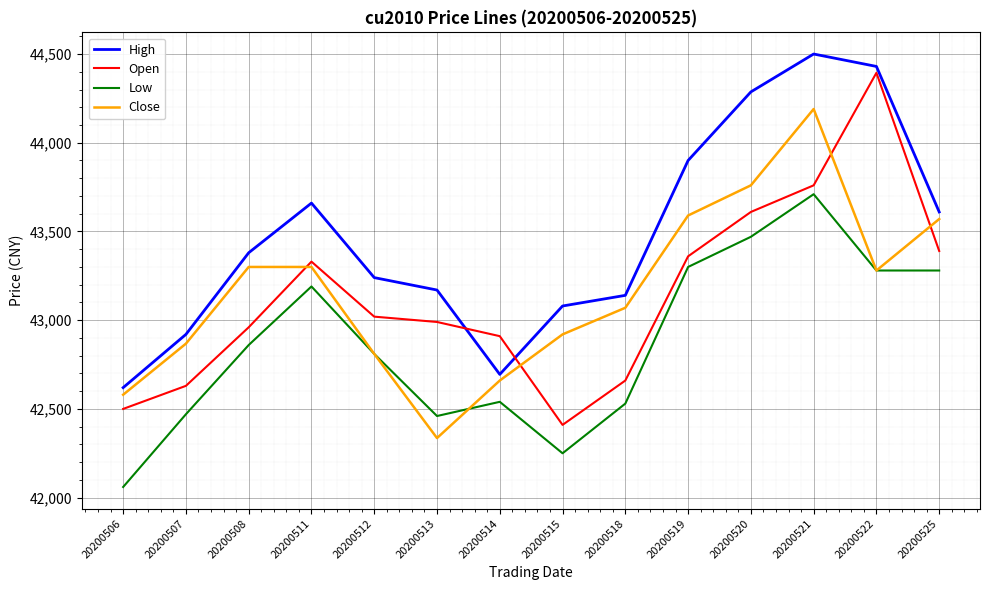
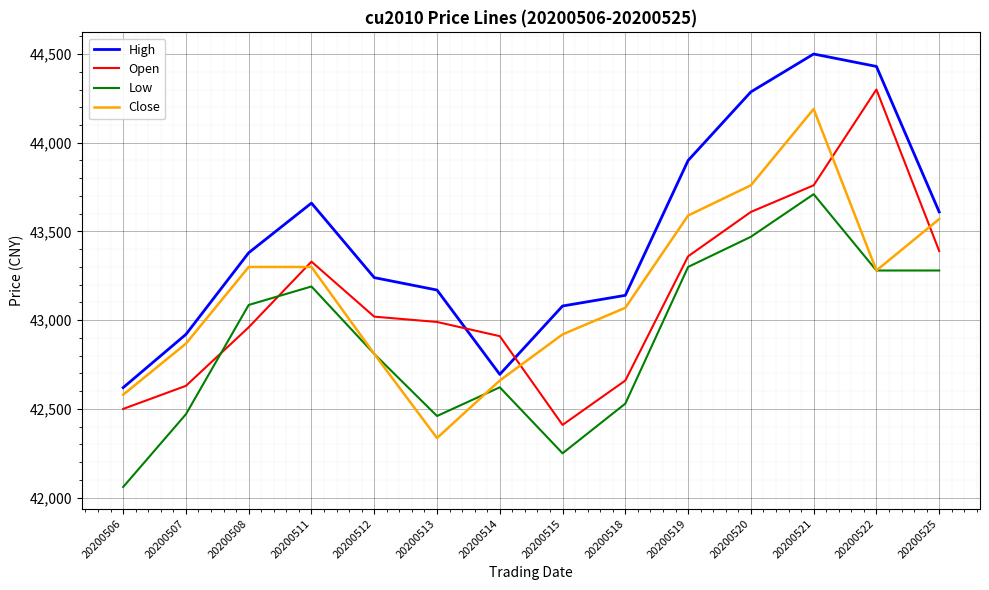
Low, 20200508: 42,860 -> 43,090
Low, 20200514: 42,540 -> 42,620
Open, 20200522: 44,390 -> 44,300
